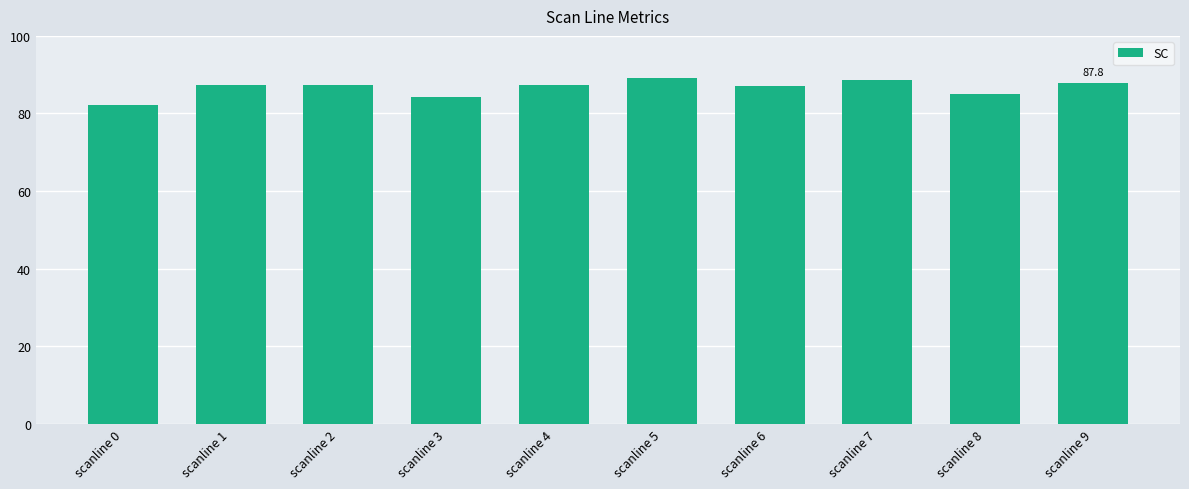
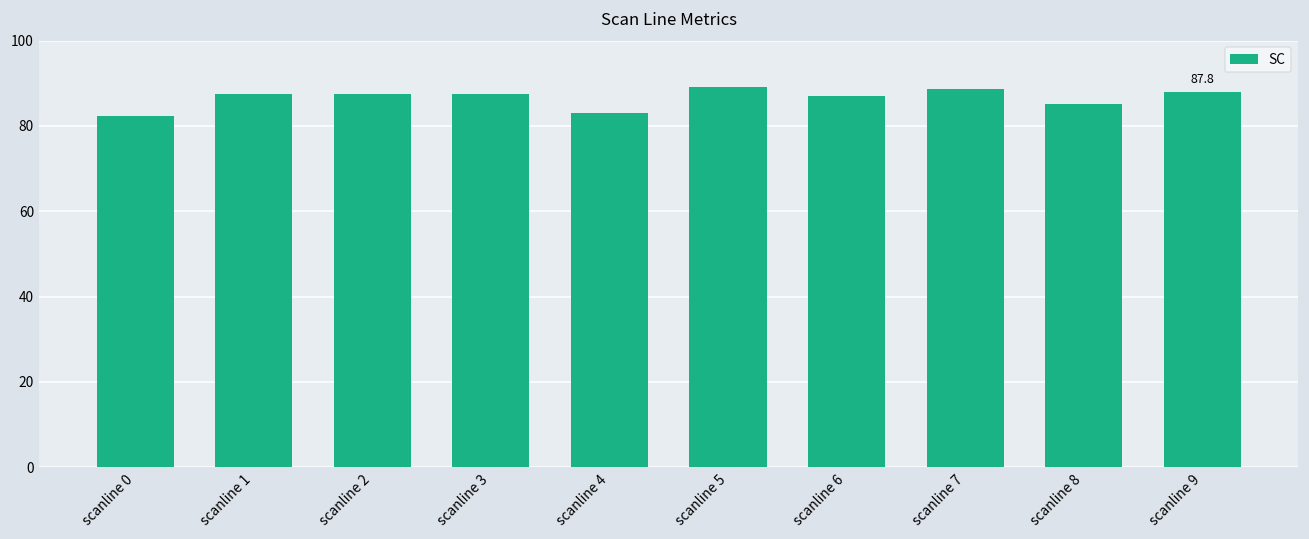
scanline 3: 84 -> 87
scanline 4: 87 -> 83
